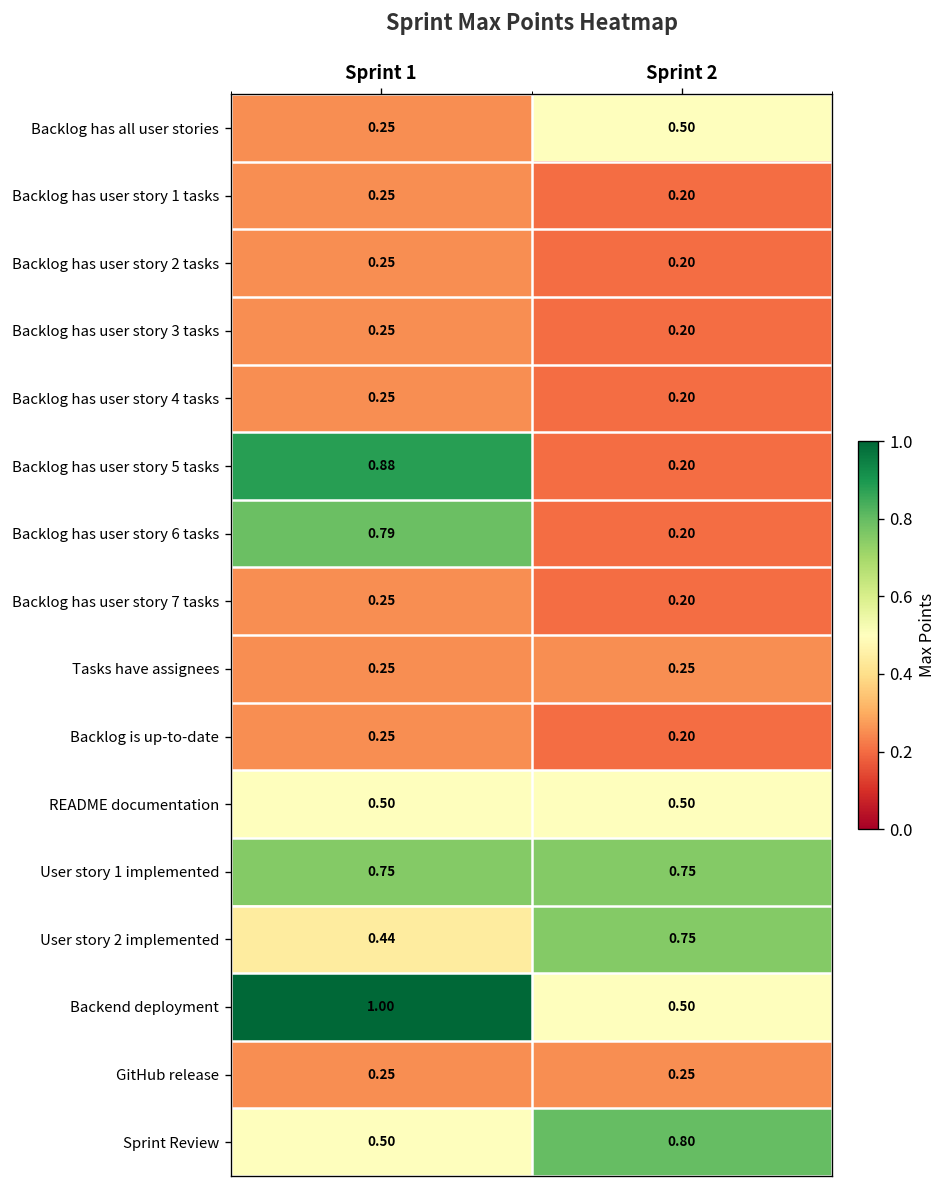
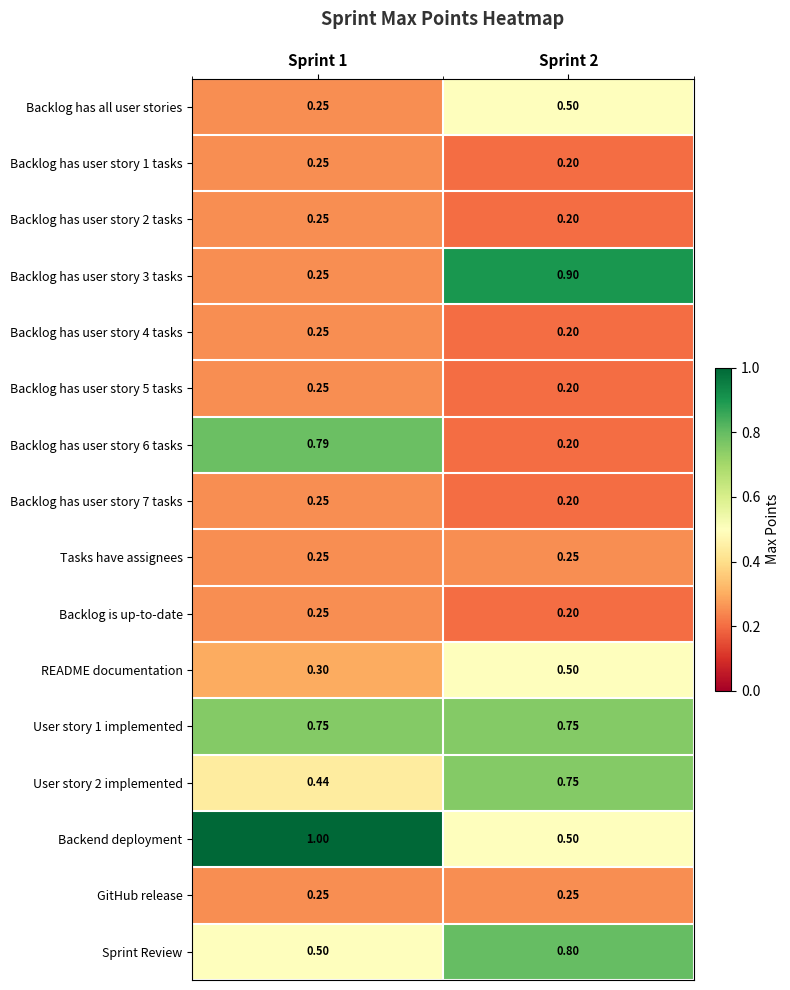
Backlog has user story 3 tasks, Sprint 2: 0.20 -> 0.90
Backlog has user story 5 tasks, Sprint 1: 0.88 -> 0.25
README documentation, Sprint 1: 0.50 -> 0.30
